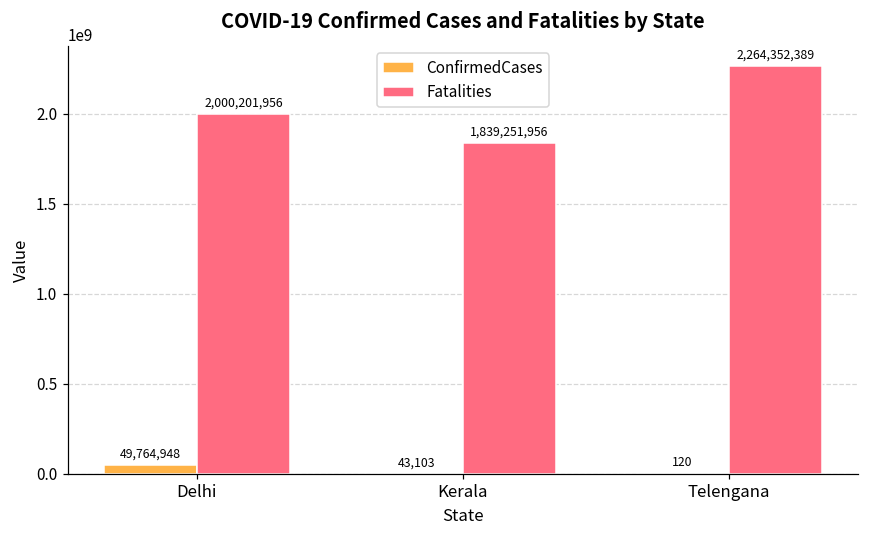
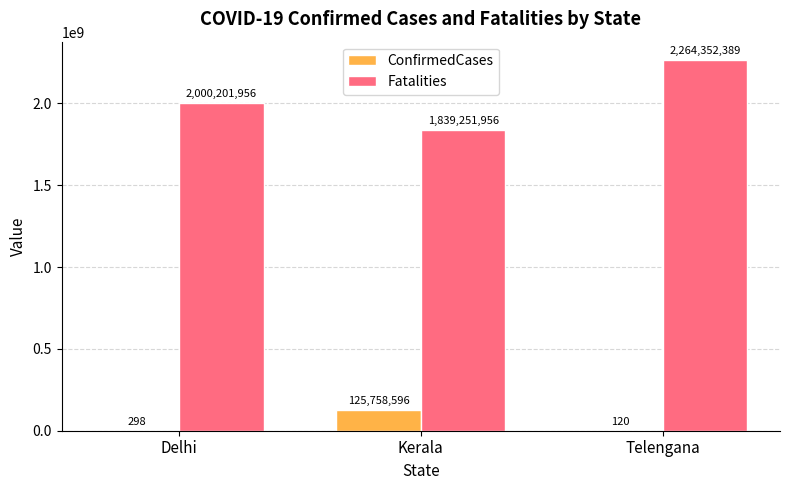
ConfirmedCases, Delhi: 49,764,948 -> 298
ConfirmedCases, Kerala: 43,103 -> 125,758,596
